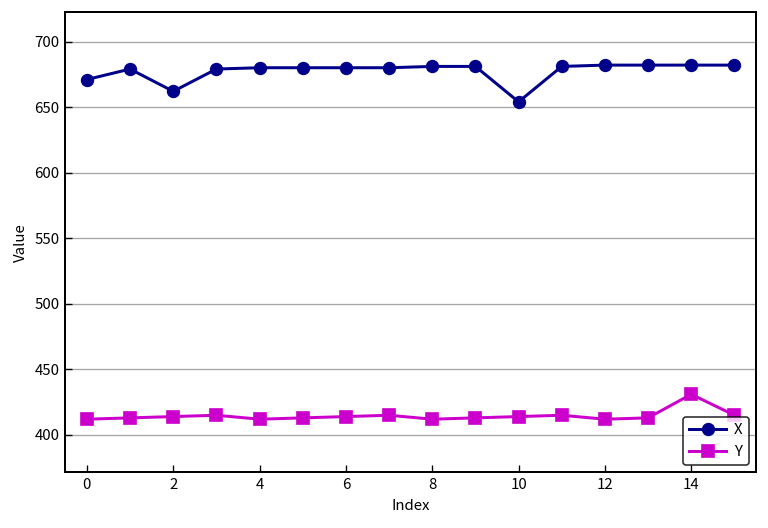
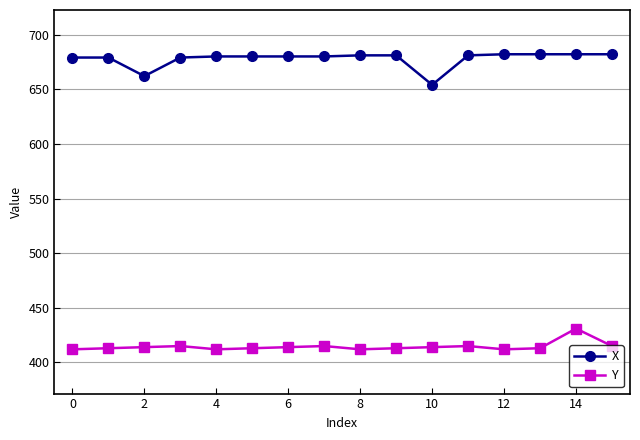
X, 0: 671 -> 679
